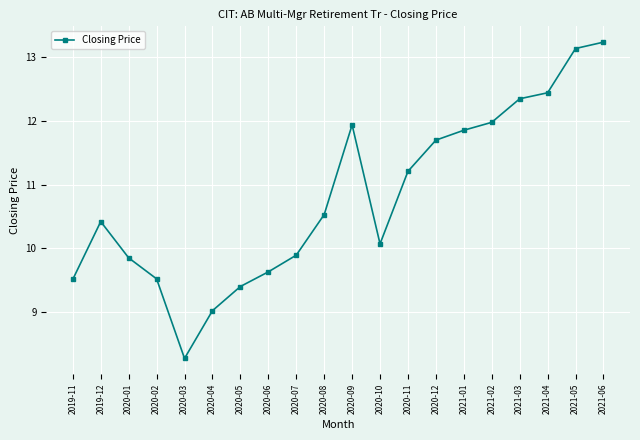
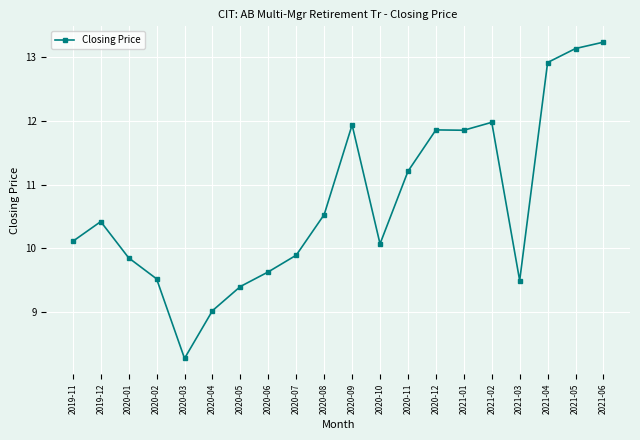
2019-11: 9.5 -> 10.1
2020-12: 11.7 -> 11.9
2021-03: 12.4 -> 9.5
2021-04: 12.4 -> 12.9
